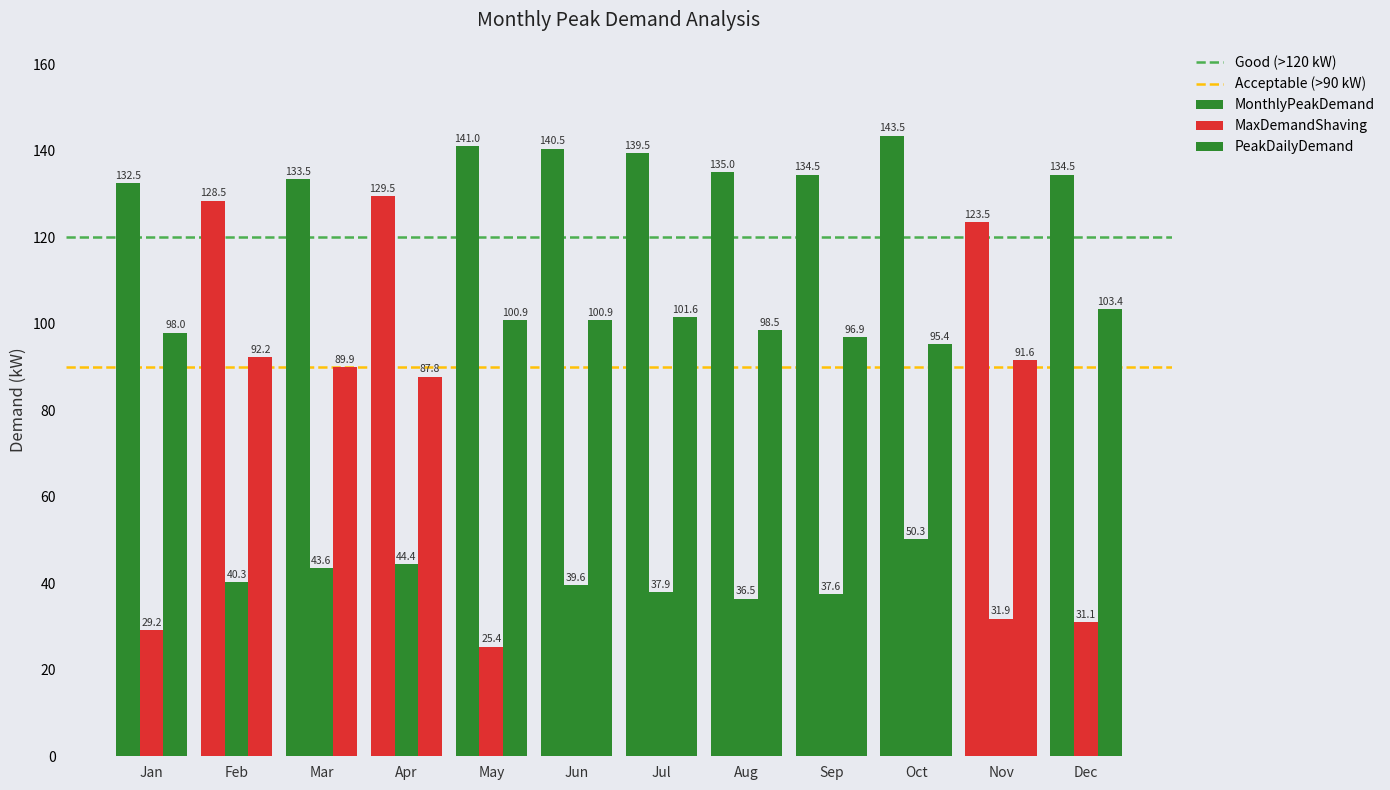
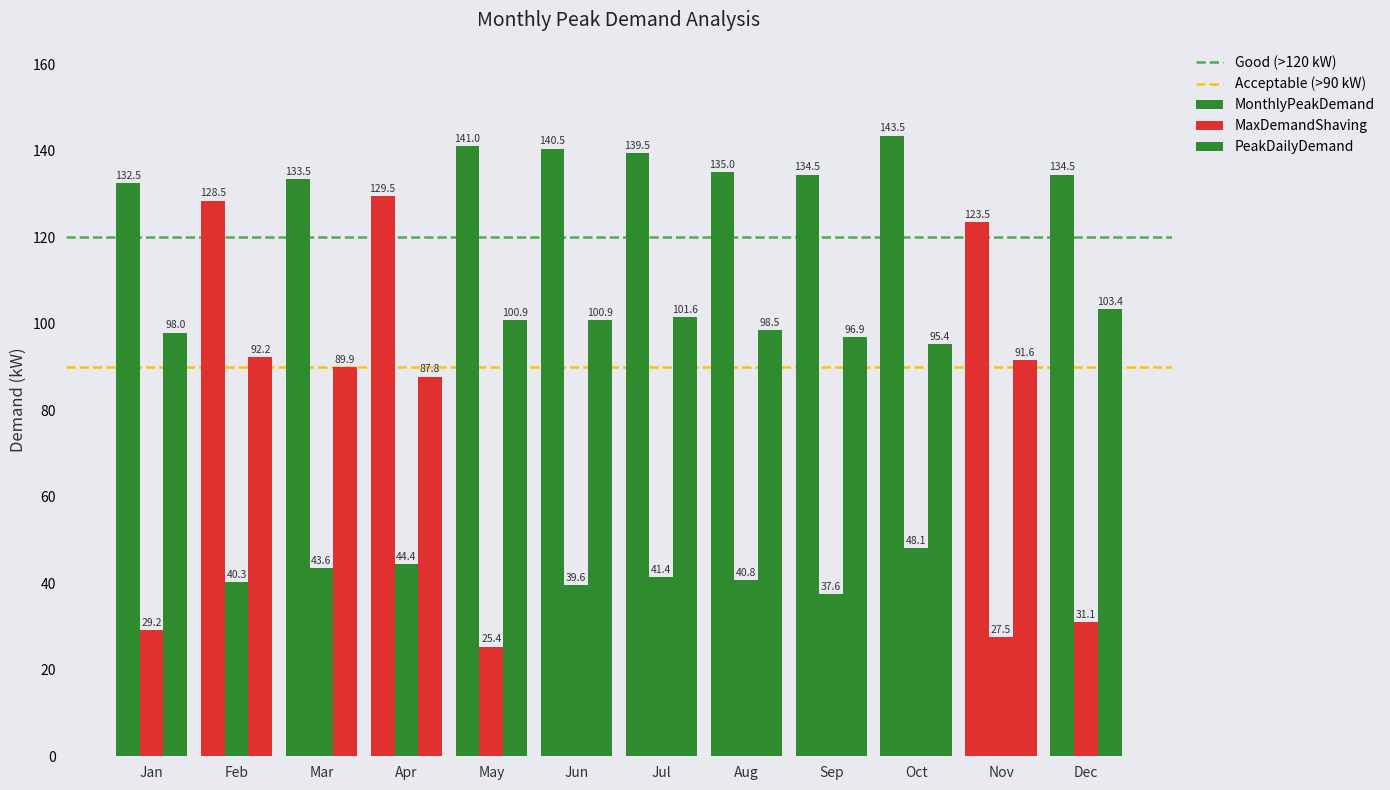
MaxDemandShaving, Jul: 37.9 -> 41.4
MaxDemandShaving, Aug: 36.5 -> 40.8
MaxDemandShaving, Oct: 50.3 -> 48.1
MaxDemandShaving, Nov: 31.9 -> 27.5
